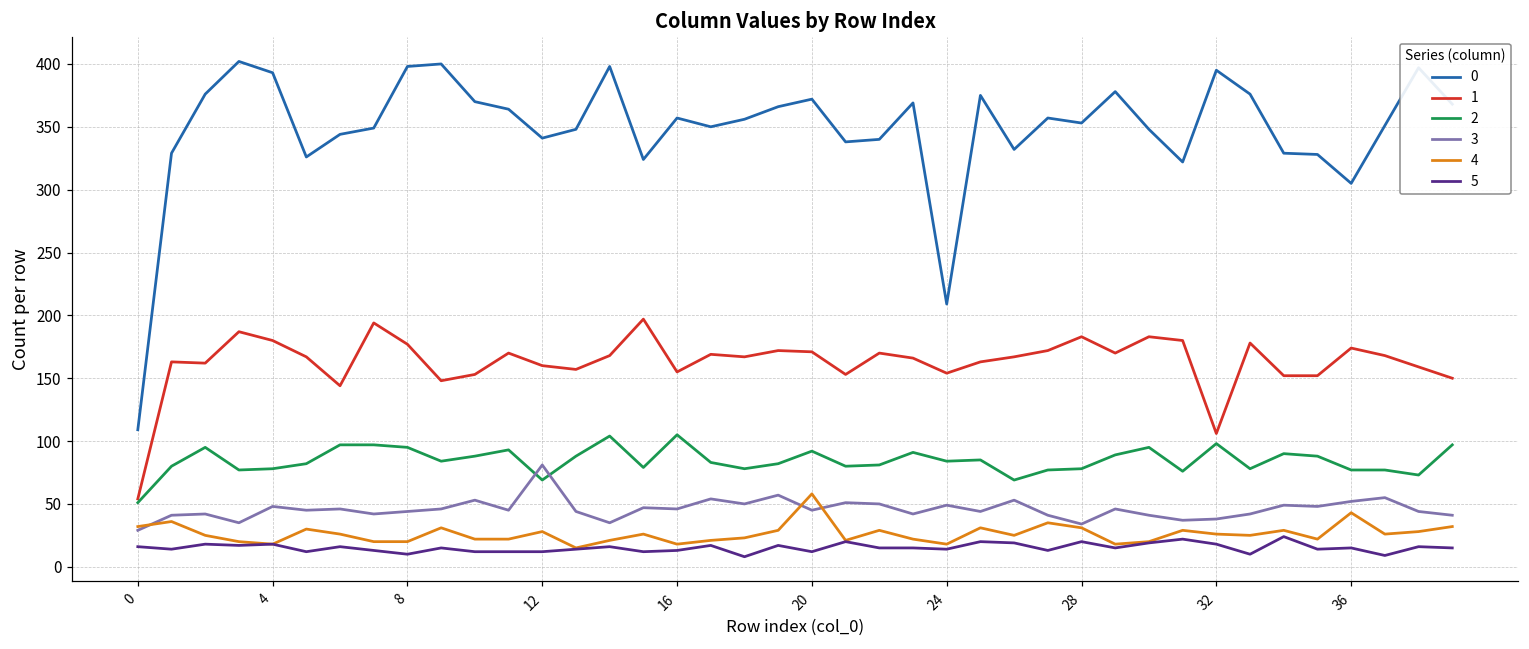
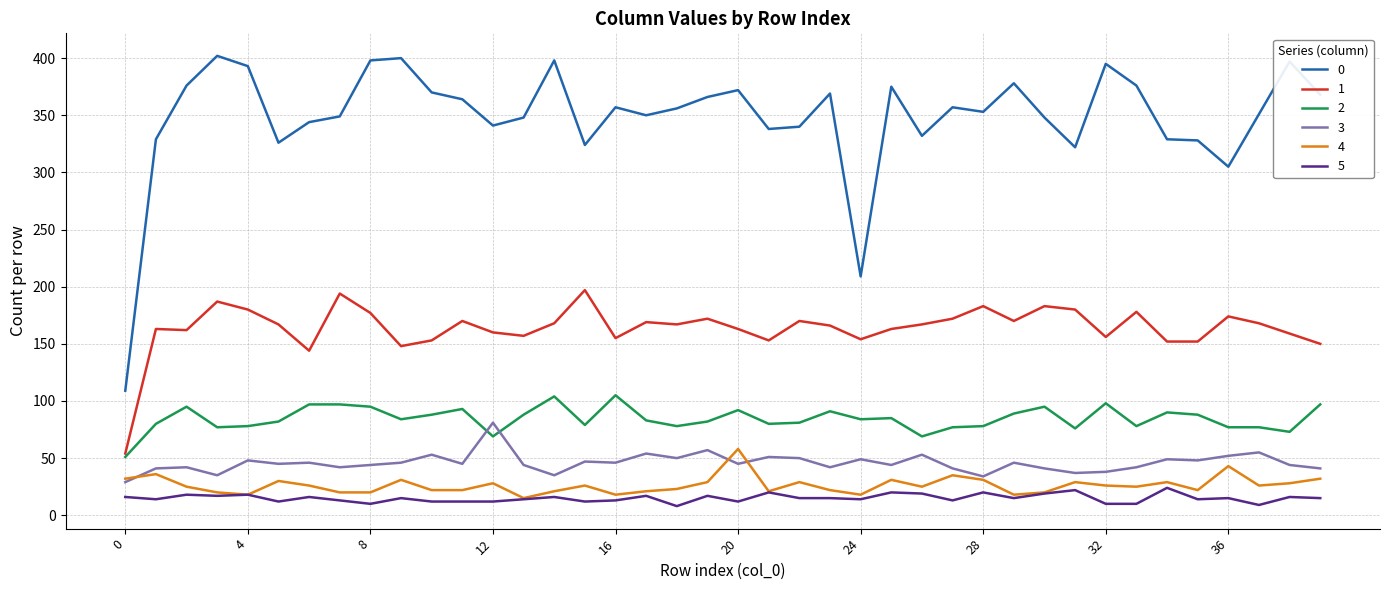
1, 20: 171 -> 163
1, 32: 106 -> 156
5, 32: 18 -> 10
